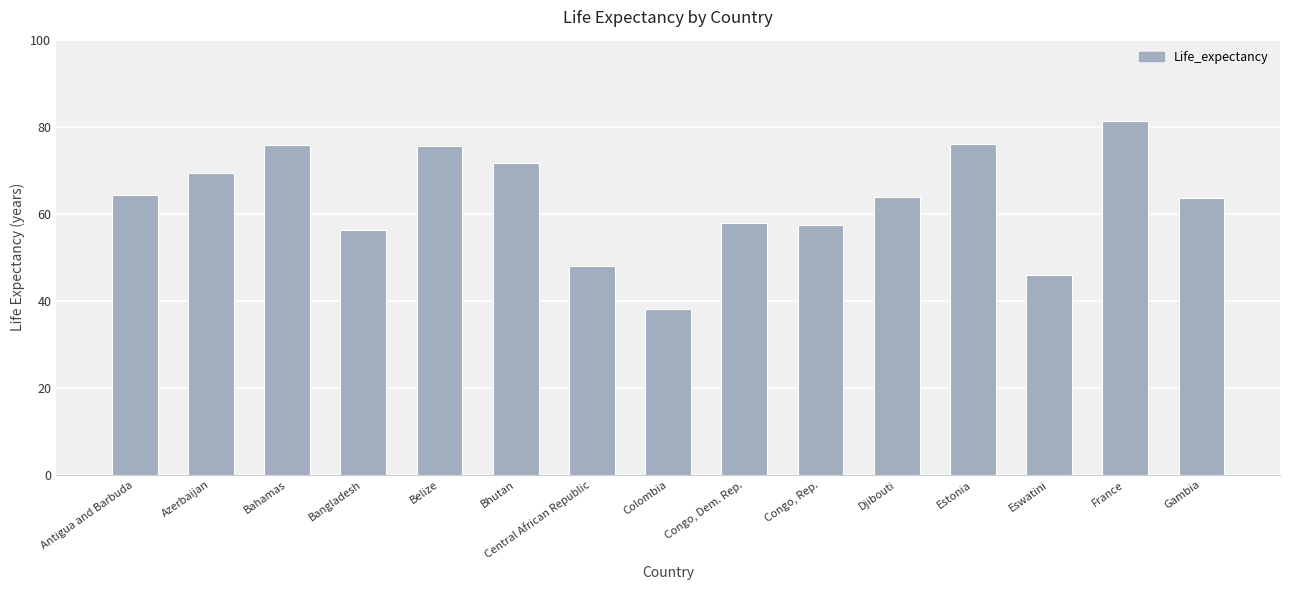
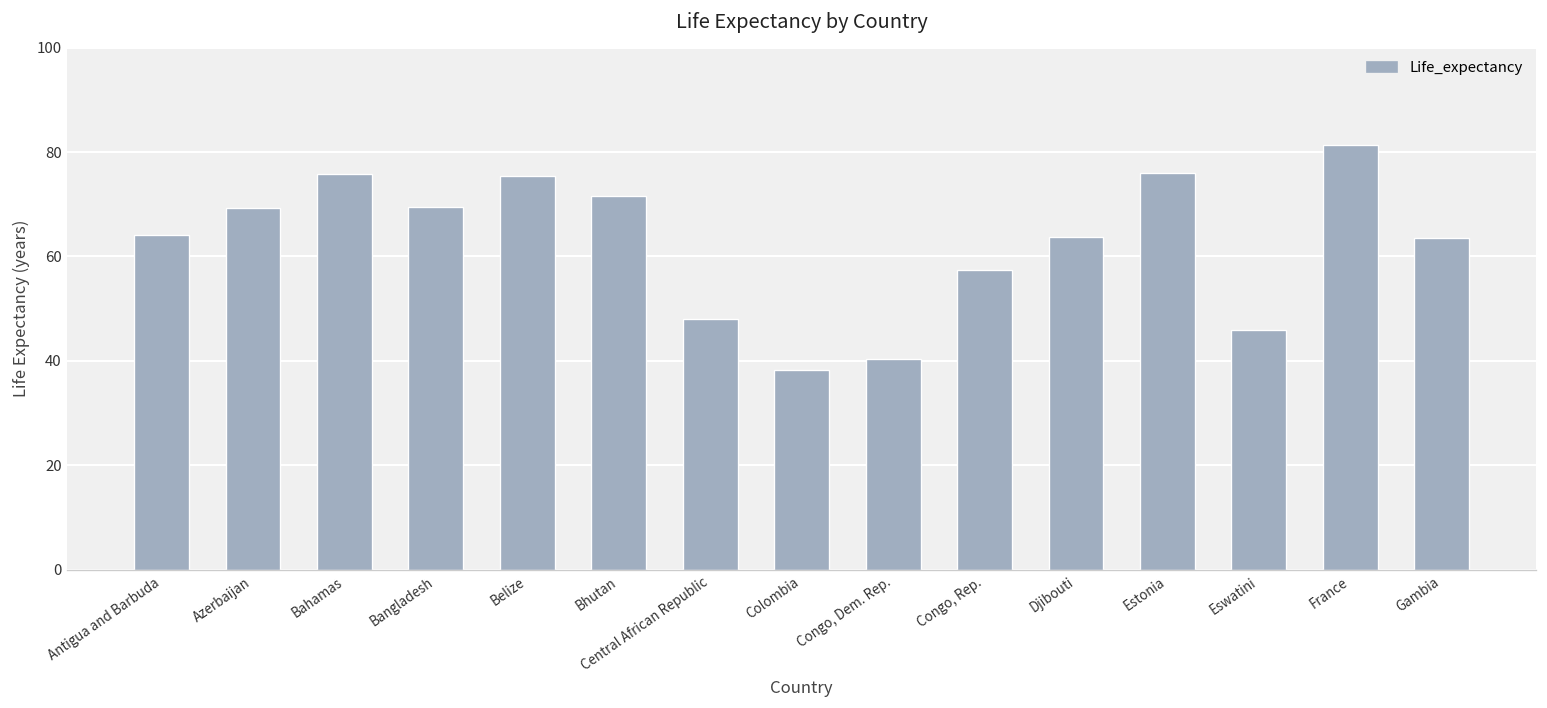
Bangladesh: 56 -> 70
Congo, Dem. Rep.: 58 -> 40
